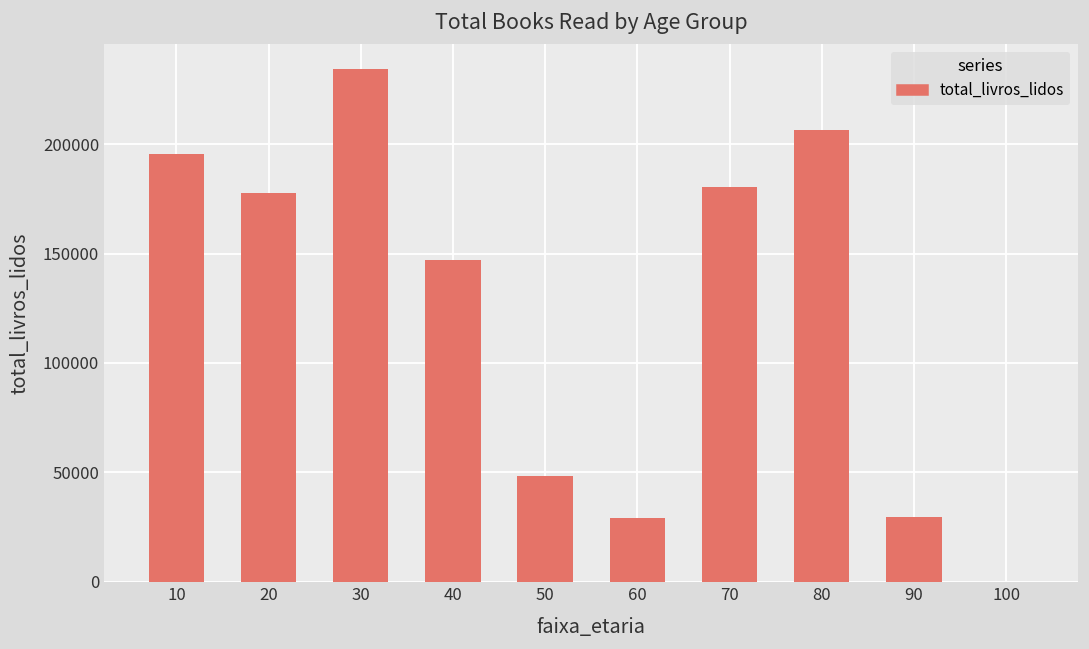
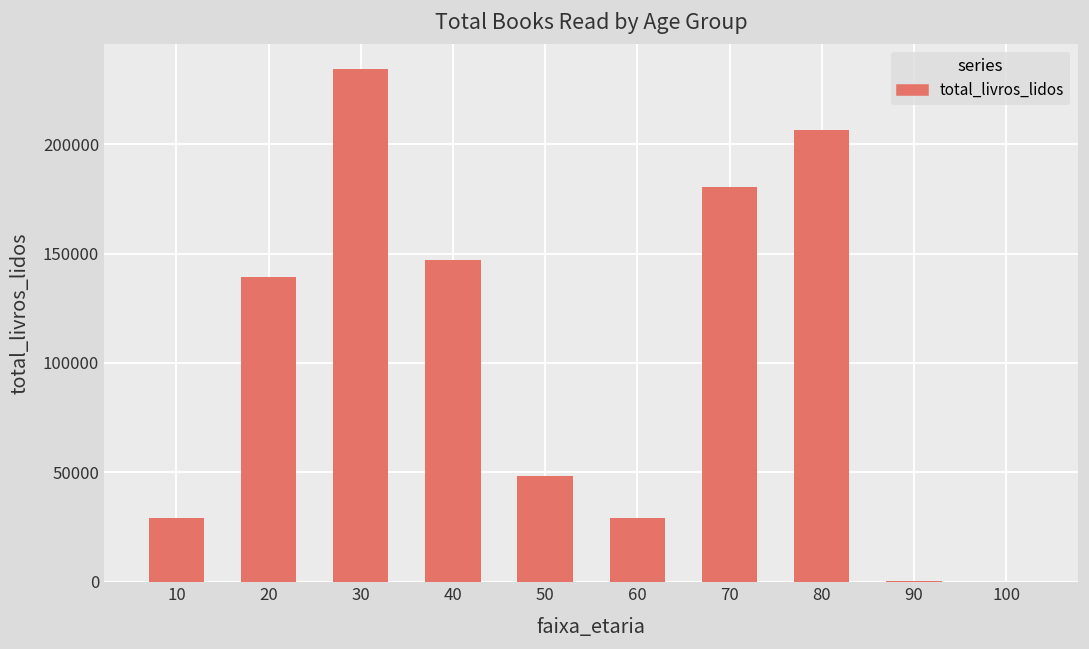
10: 196000 -> 29000
20: 178000 -> 139000
90: 30000 -> 0
